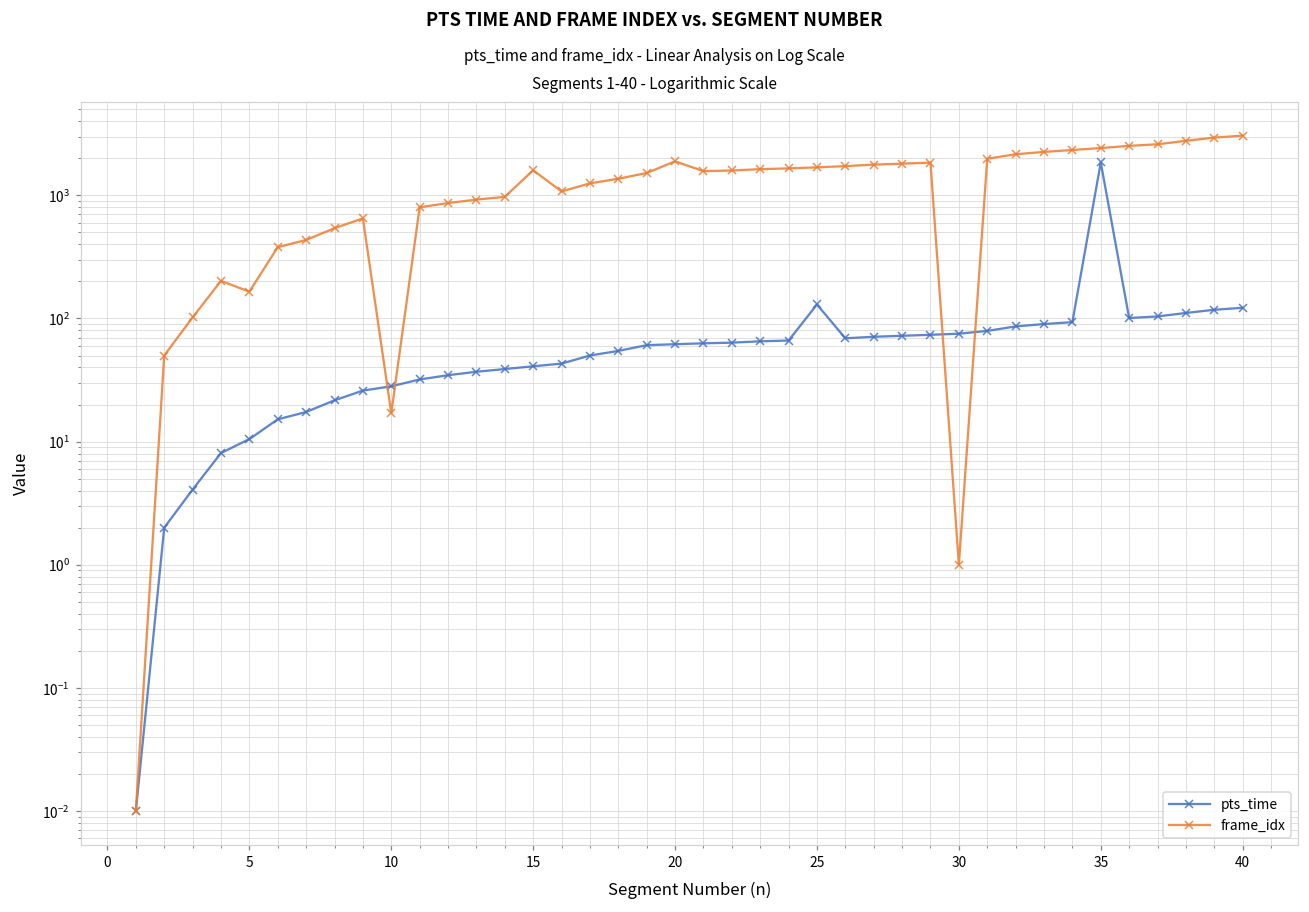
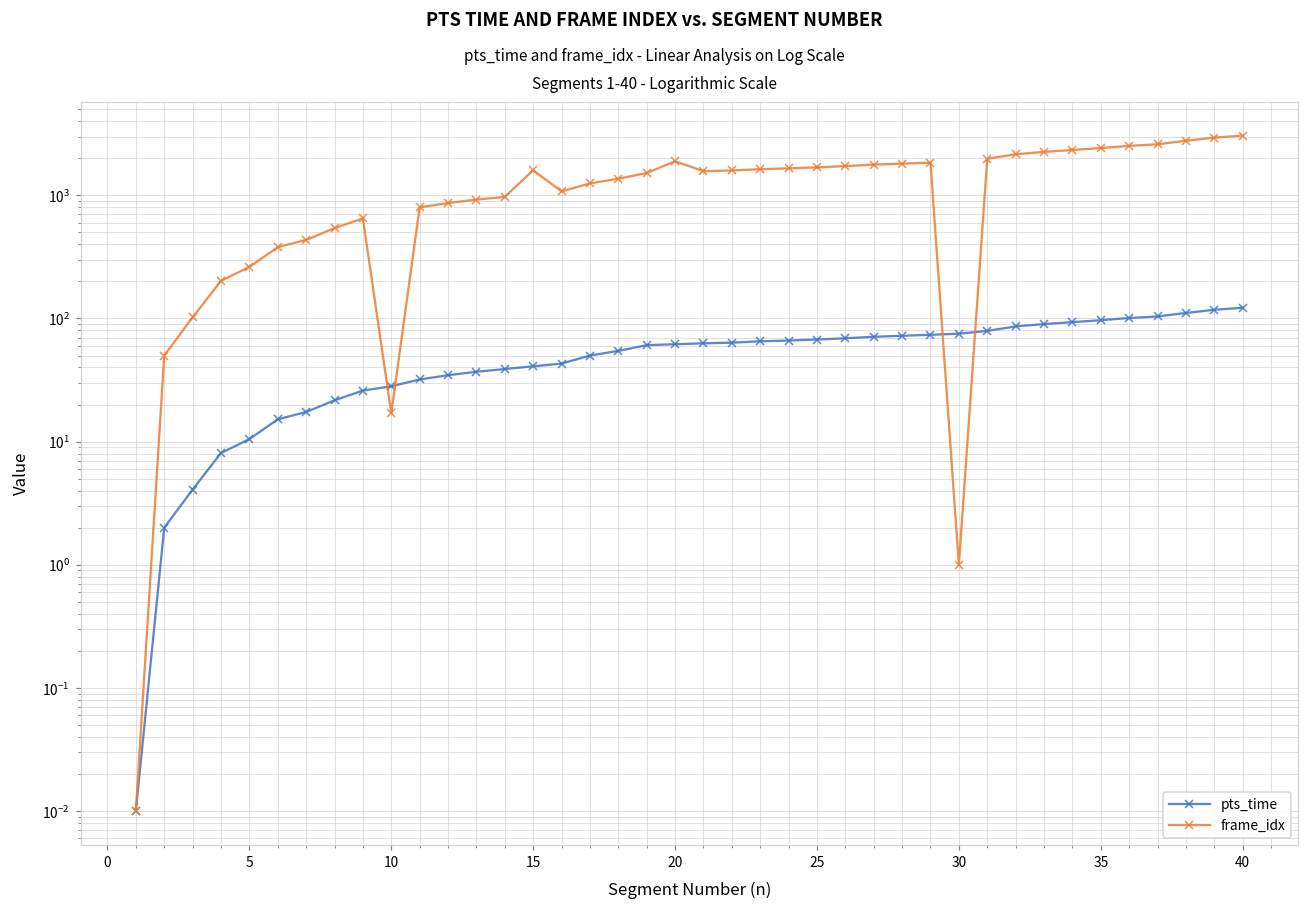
frame_idx, 5: 170 -> 260
pts_time, 25: 130 -> 70
pts_time, 35: 1800 -> 100
